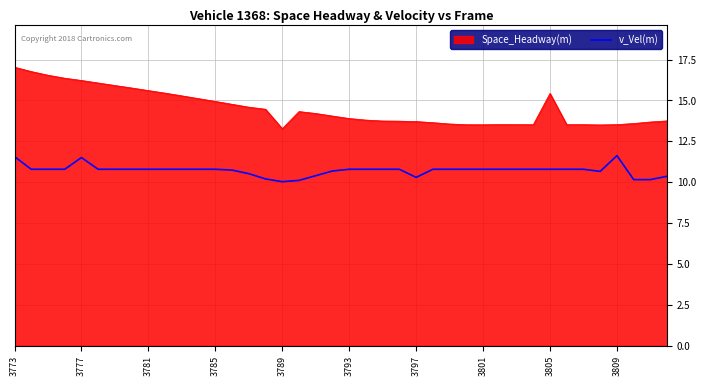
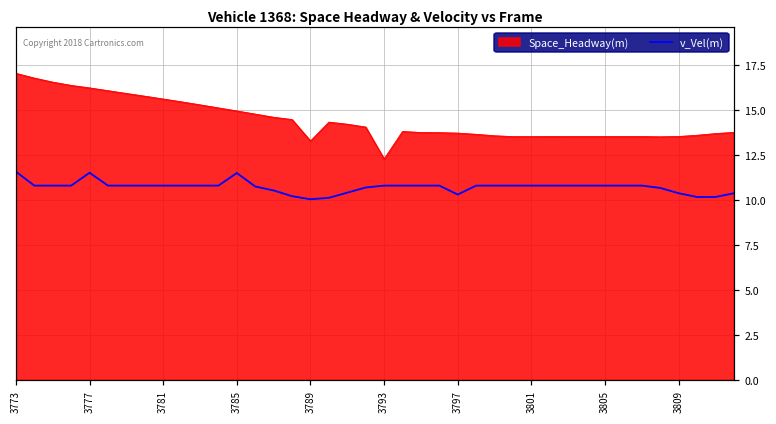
v_Vel(m), 3785: 10.8 -> 11.5
Space_Headway(m), 3793: 13.9 -> 12.3
Space_Headway(m), 3805: 15.4 -> 13.5
v_Vel(m), 3809: 11.6 -> 10.4
